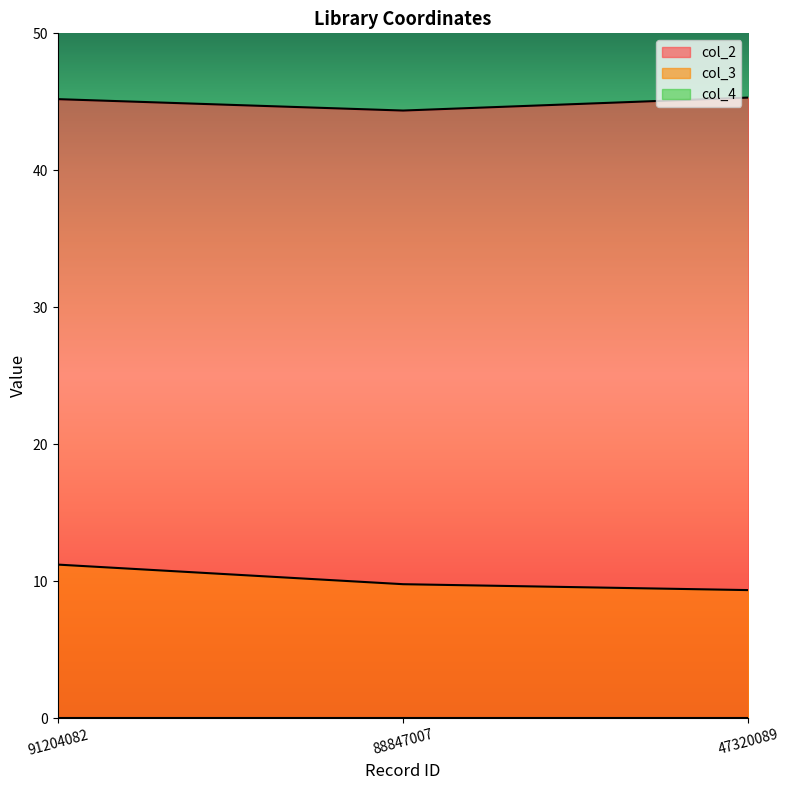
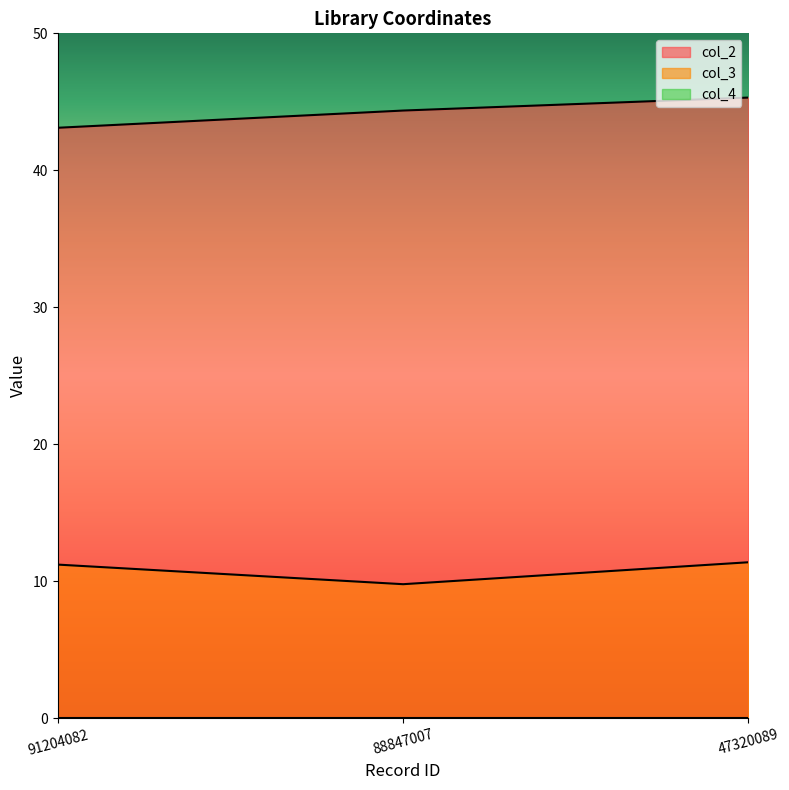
col_2, 91204082: 45.2 -> 43.1
col_3, 47320089: 9.4 -> 11.4
